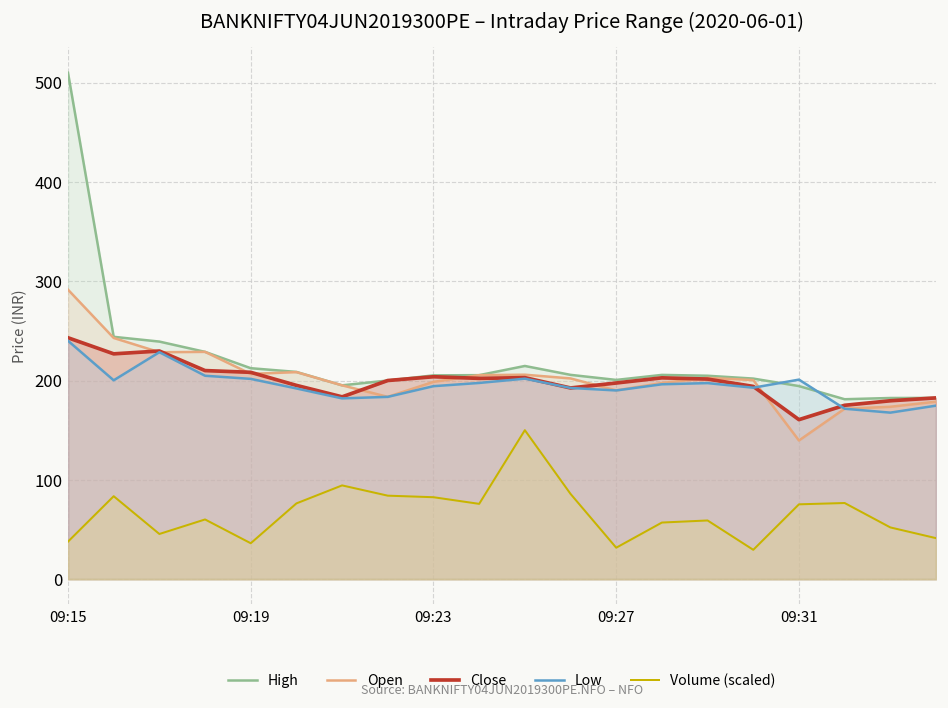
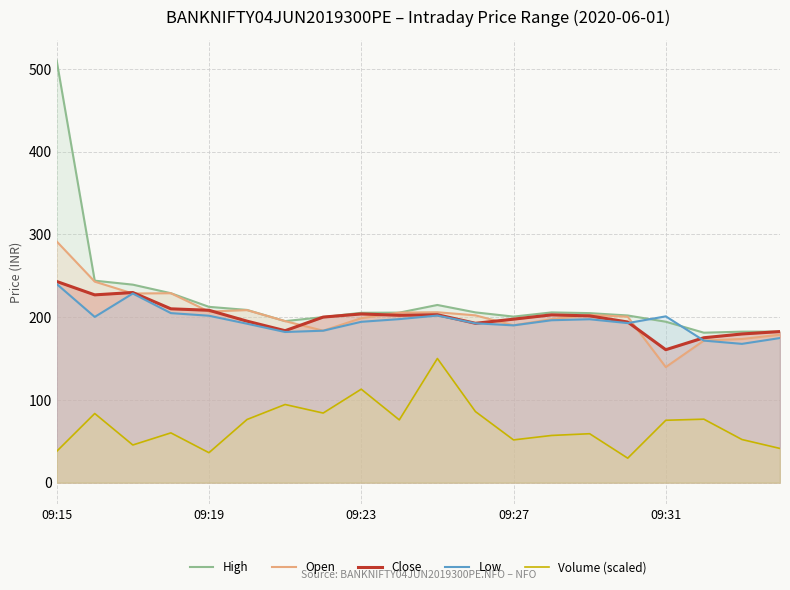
Volume (scaled), 09:23: 80 -> 110
Volume (scaled), 09:27: 30 -> 50
